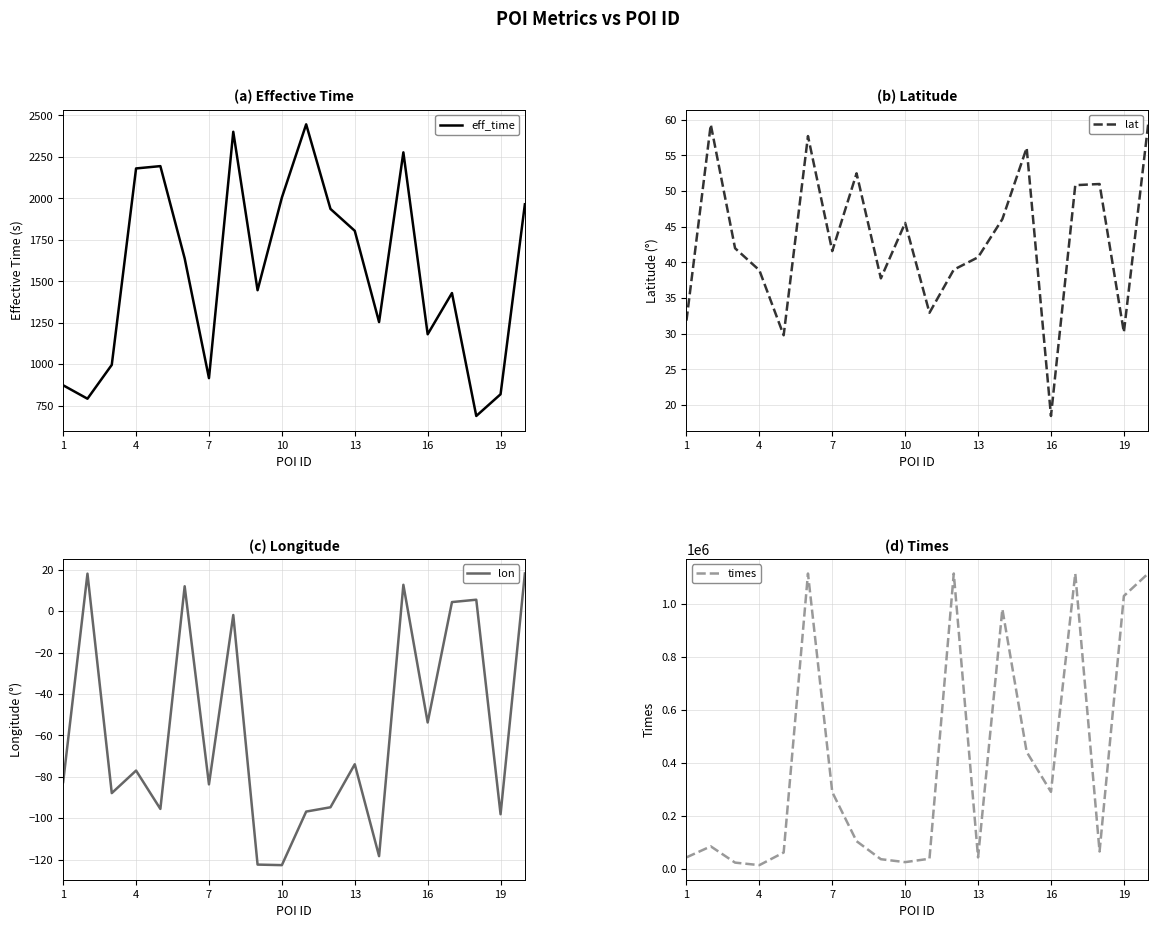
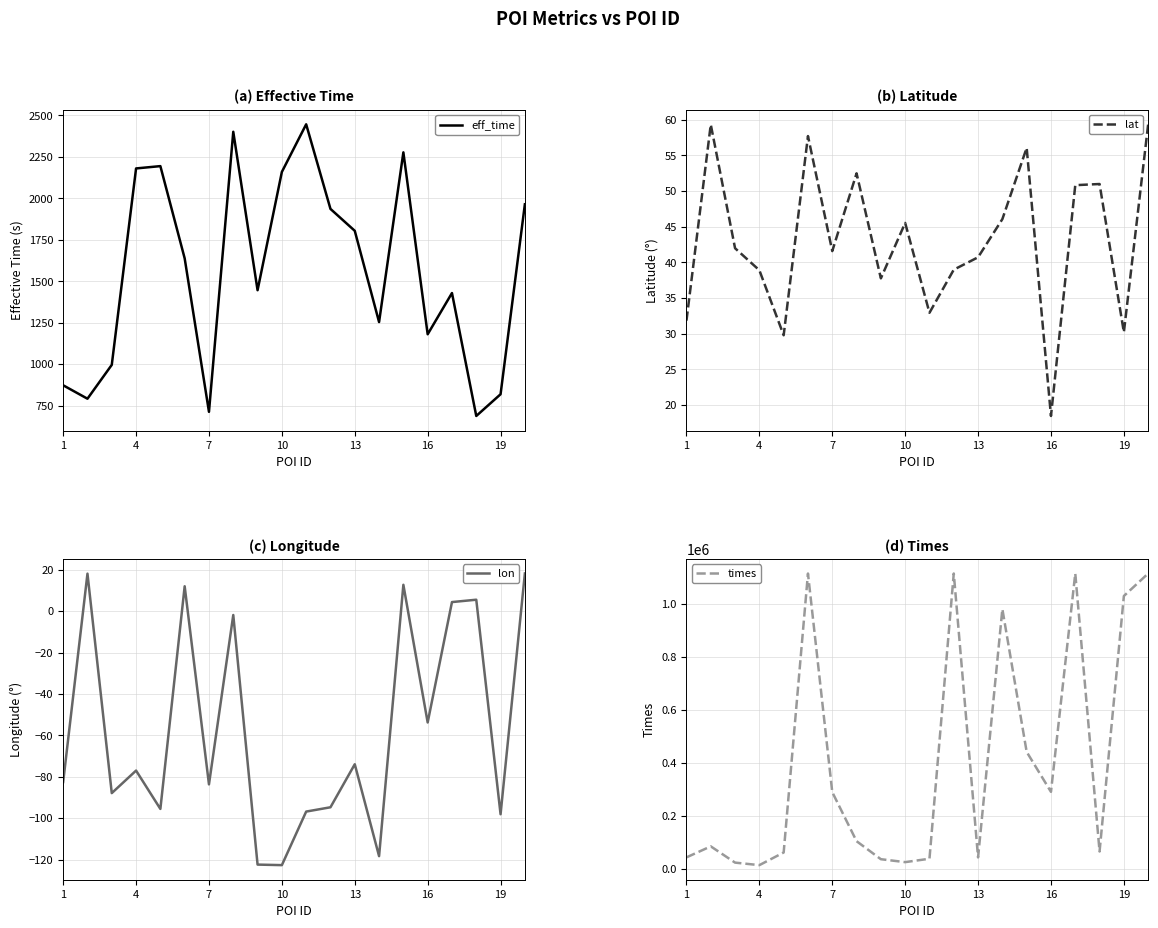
(a) Effective Time, 7: 920 -> 710
(a) Effective Time, 10: 2000 -> 2160
